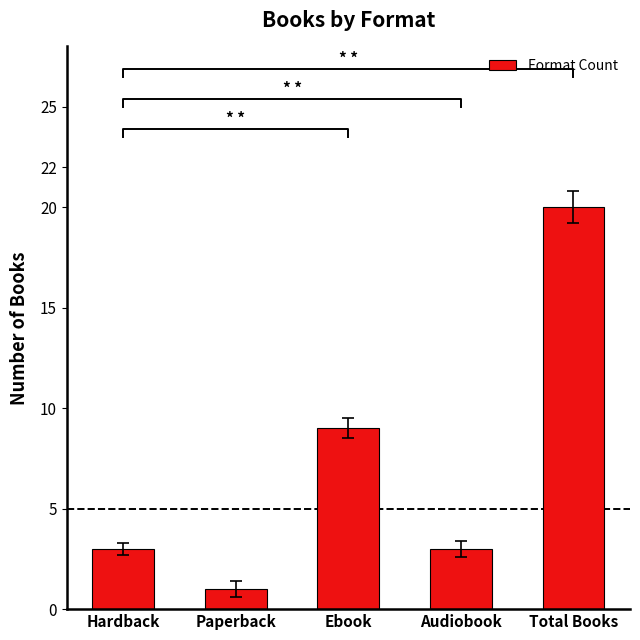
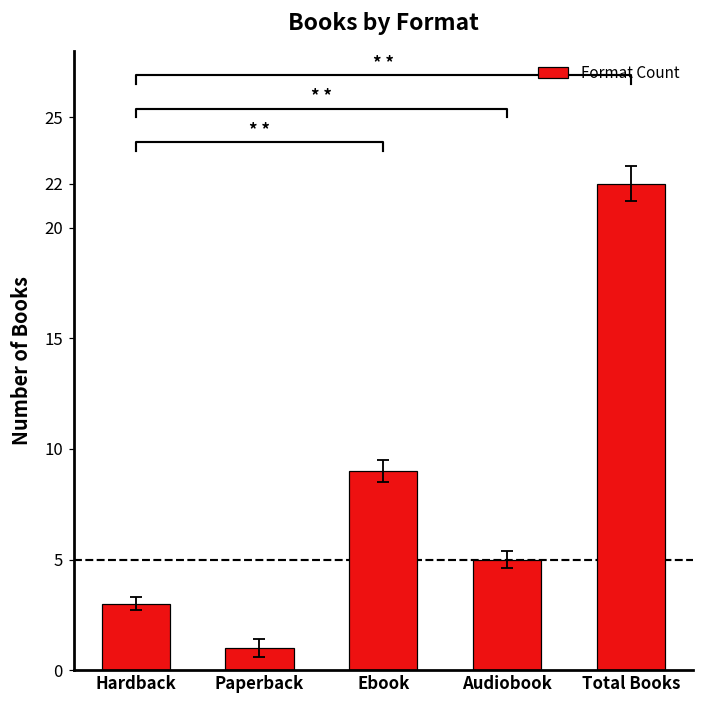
Format Count, Audiobook: 3 -> 5
Format Count, Total Books: 20 -> 22
